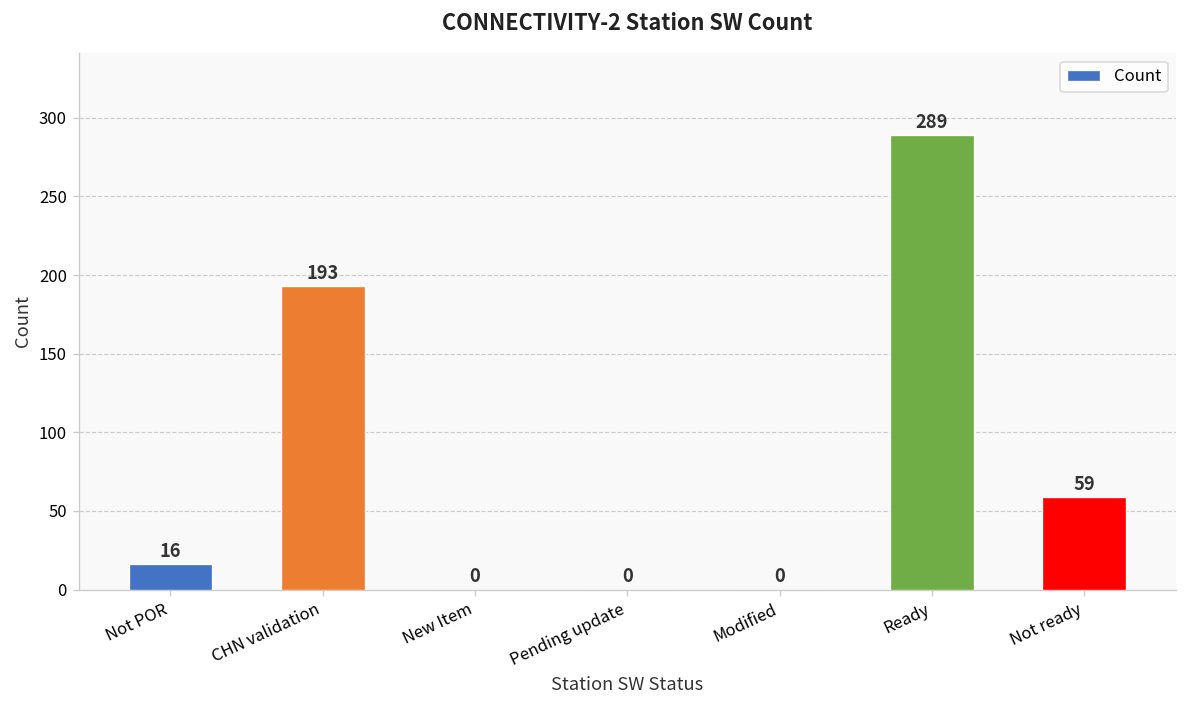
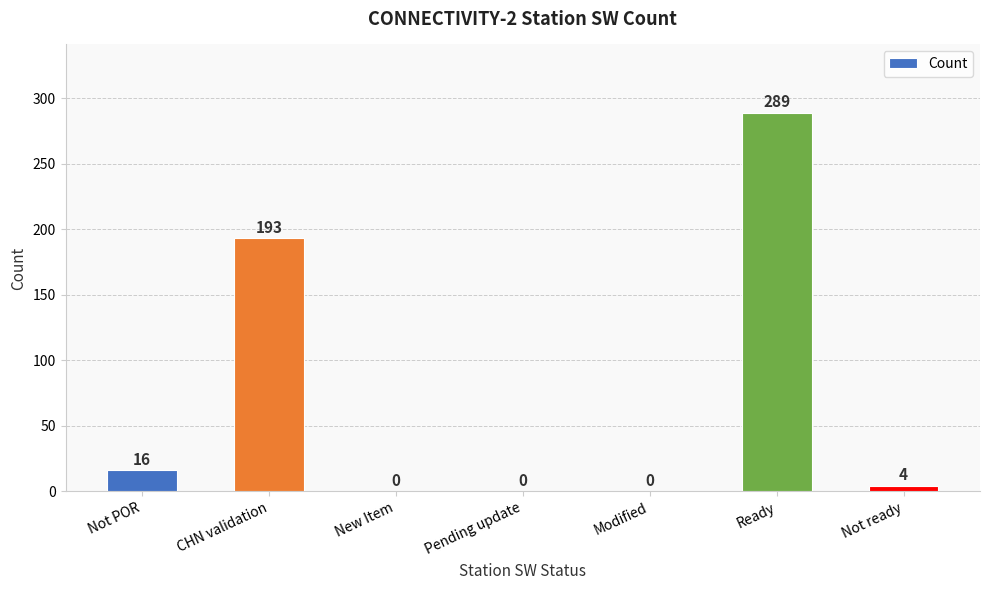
Not ready: 59 -> 4
